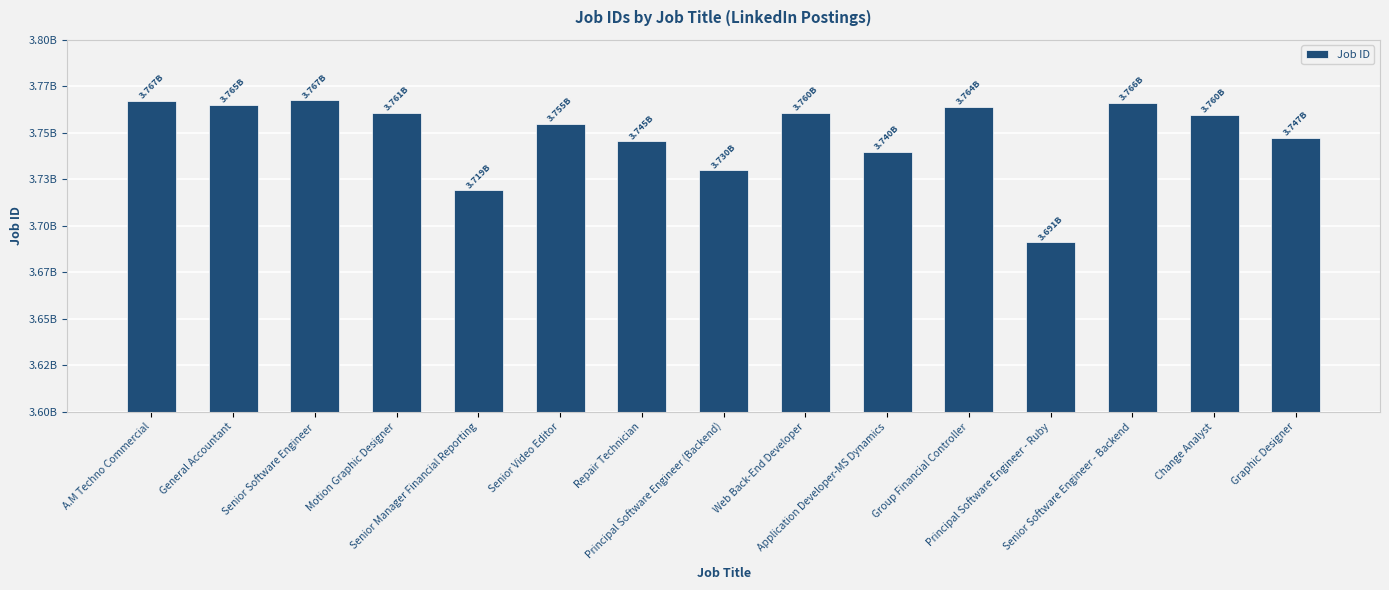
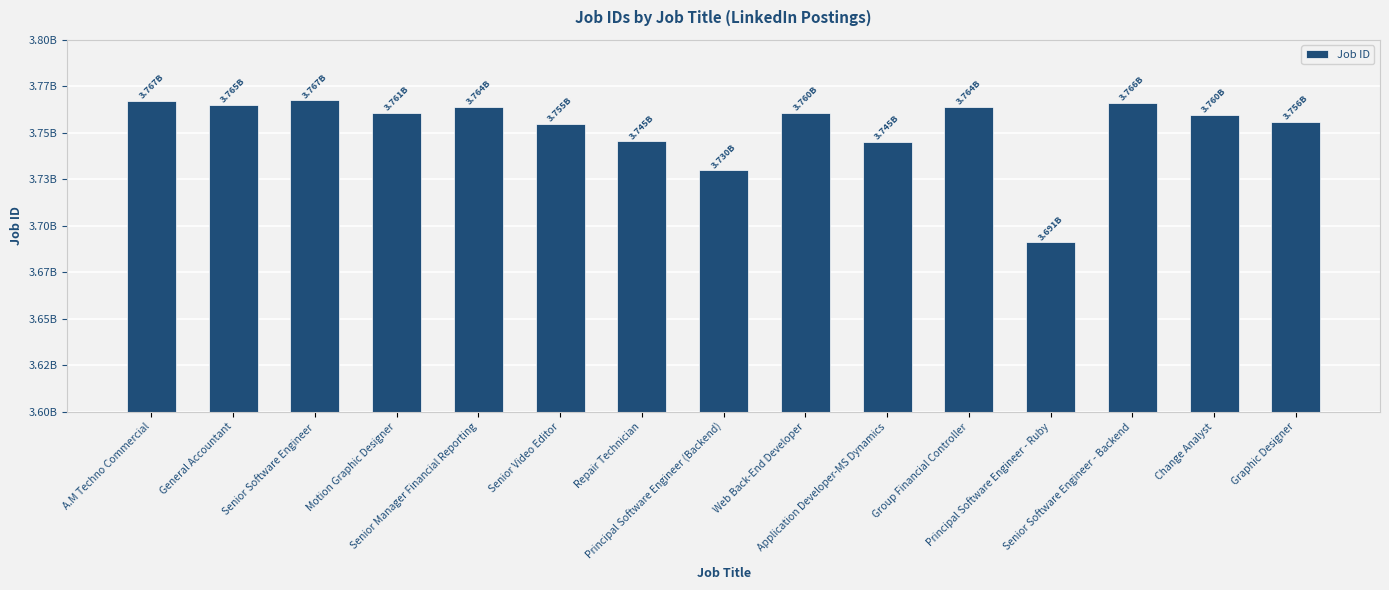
Senior Manager Financial Reporting: 3.719B -> 3.764B
Application Developer-MS Dynamics: 3.740B -> 3.745B
Graphic Designer: 3.747B -> 3.756B
